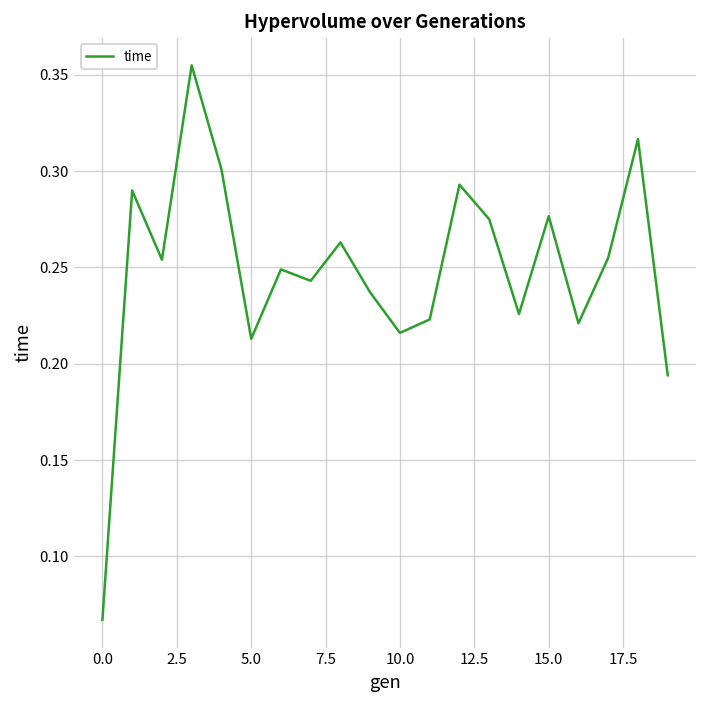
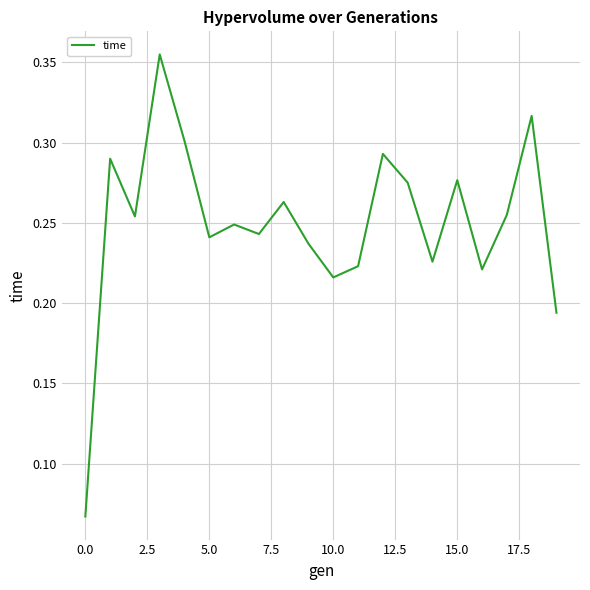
5.0: 0.213 -> 0.241
